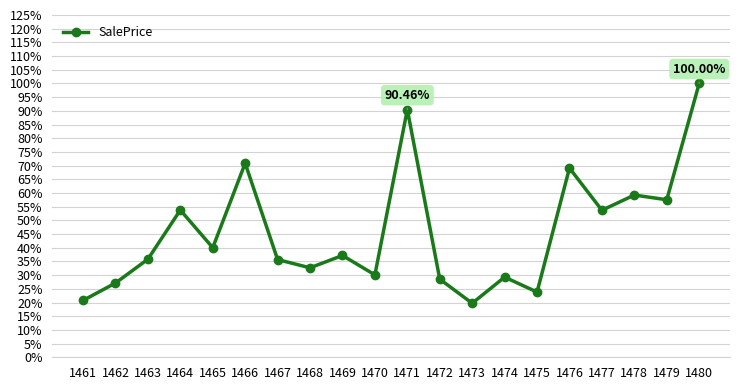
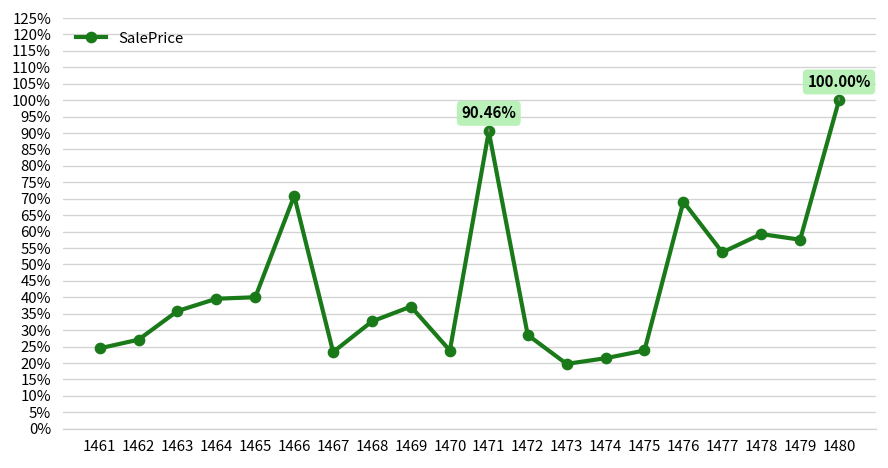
1461: 21% -> 24%
1464: 54% -> 40%
1467: 36% -> 23%
1470: 30% -> 24%
1474: 29% -> 21%
